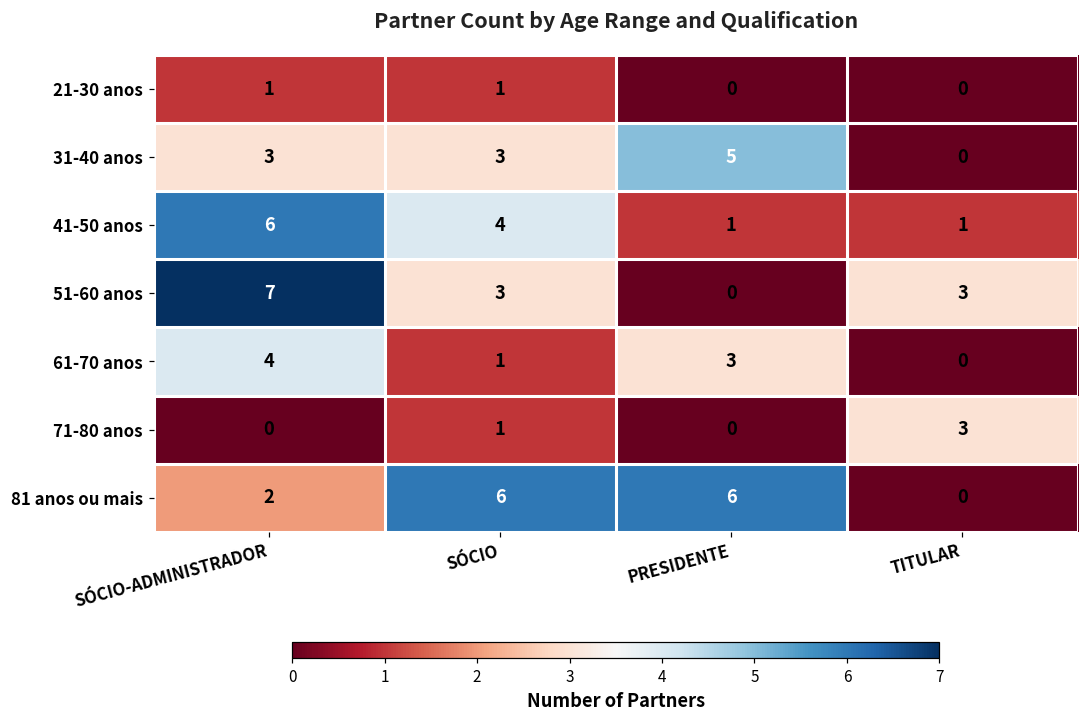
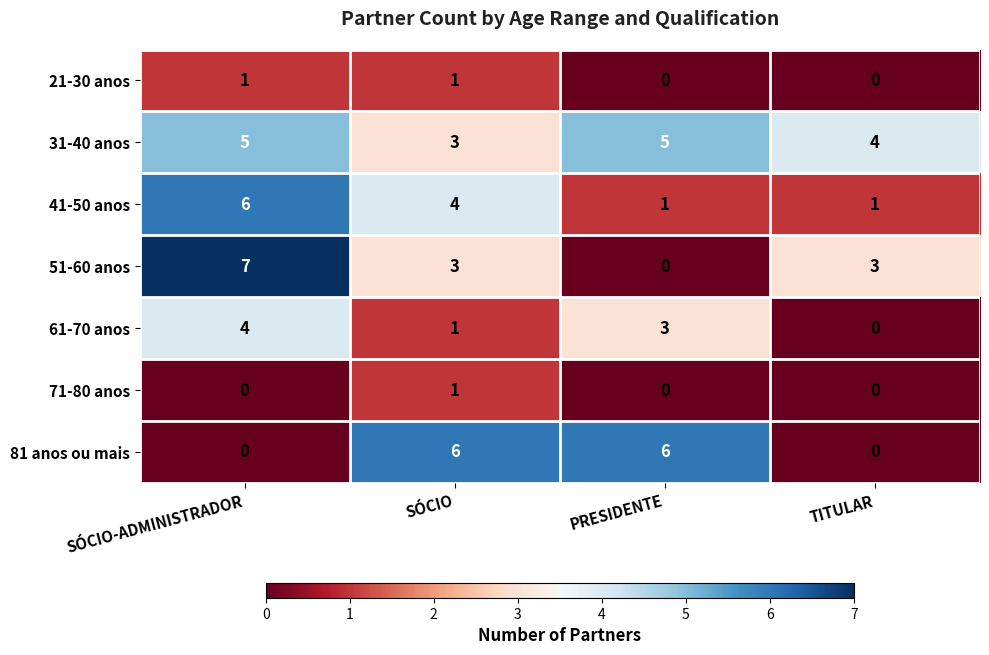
31-40 anos, SÓCIO-ADMINISTRADOR: 3 -> 5
31-40 anos, TITULAR: 0 -> 4
71-80 anos, TITULAR: 3 -> 0
81 anos ou mais, SÓCIO-ADMINISTRADOR: 2 -> 0
